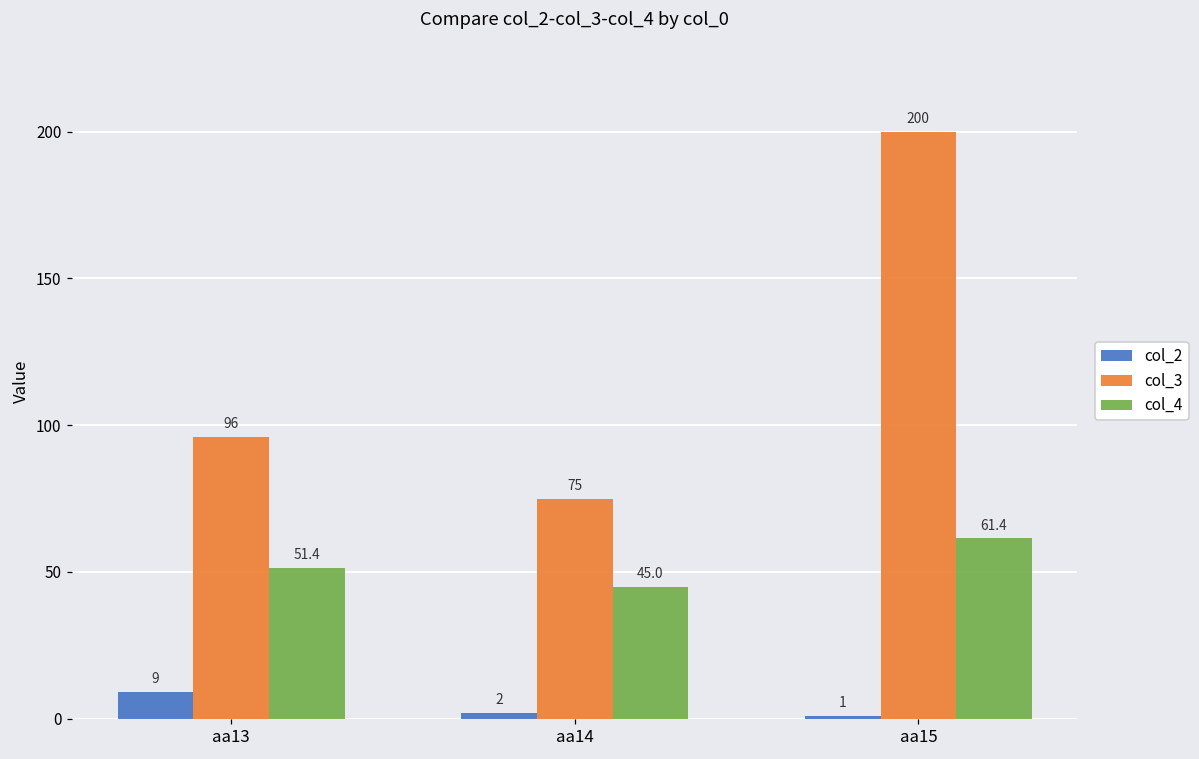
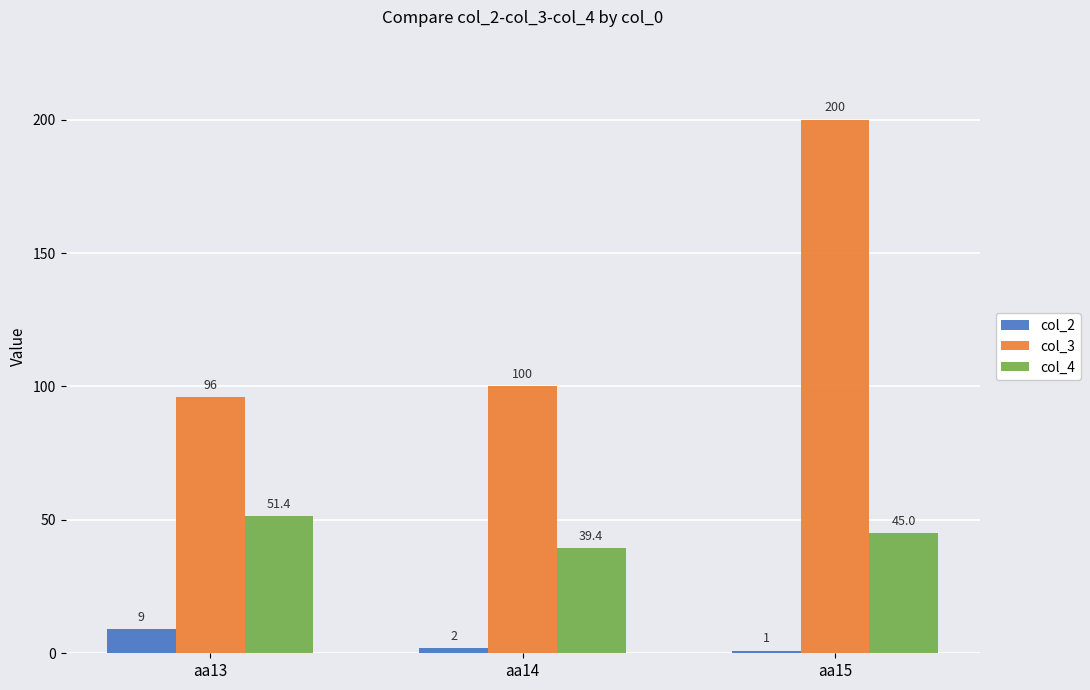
col_3, aa14: 75 -> 100
col_4, aa14: 45.0 -> 39.4
col_4, aa15: 61.4 -> 45.0
